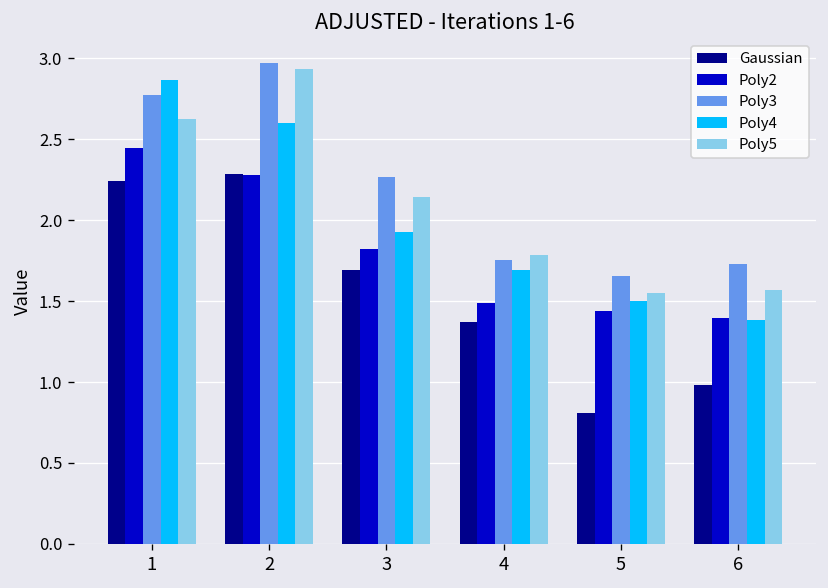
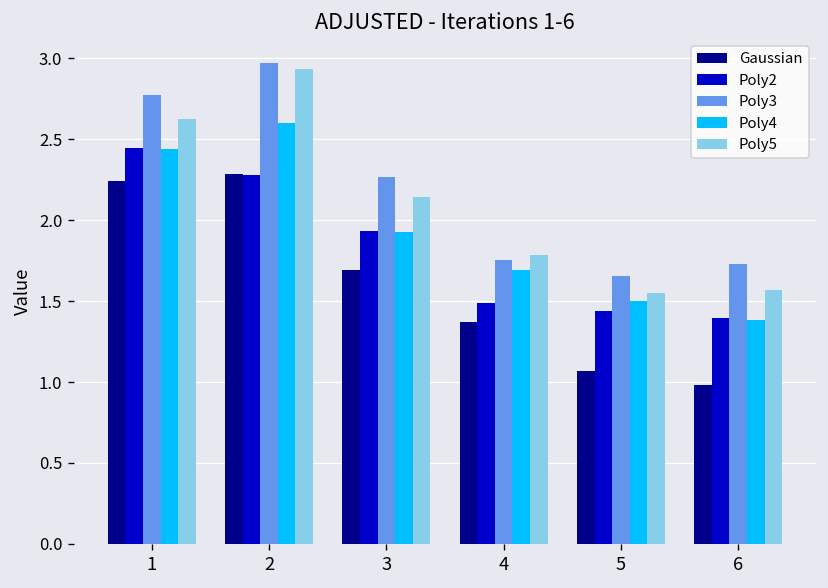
Poly4, 1: 2.87 -> 2.44
Poly2, 3: 1.82 -> 1.93
Gaussian, 5: 0.81 -> 1.07
